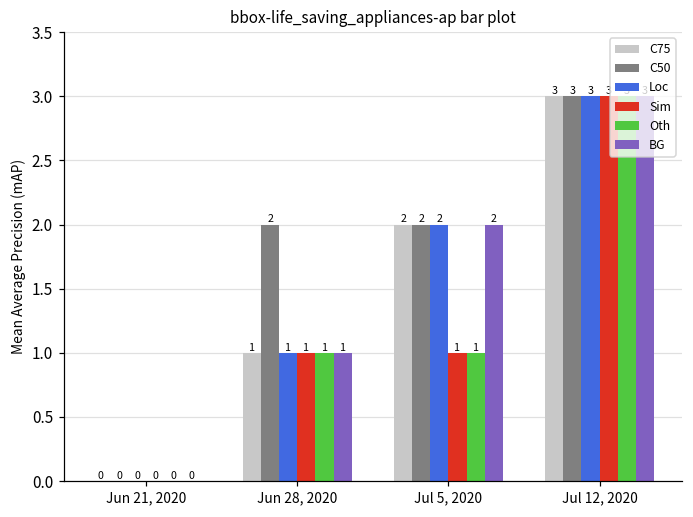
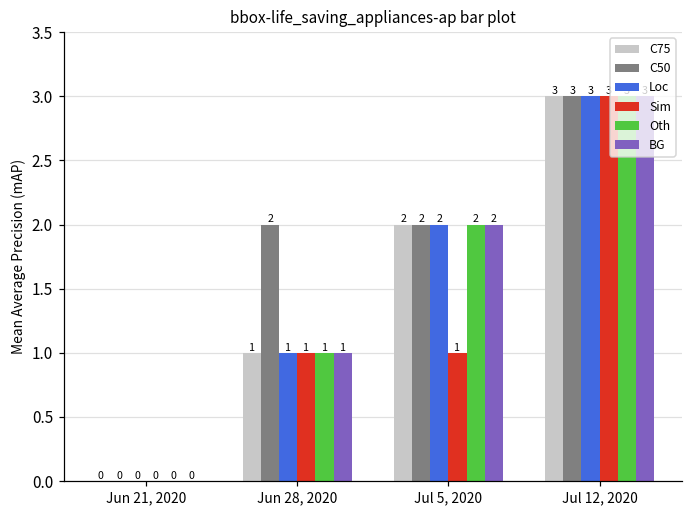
Oth, Jul 5, 2020: 1 -> 2
